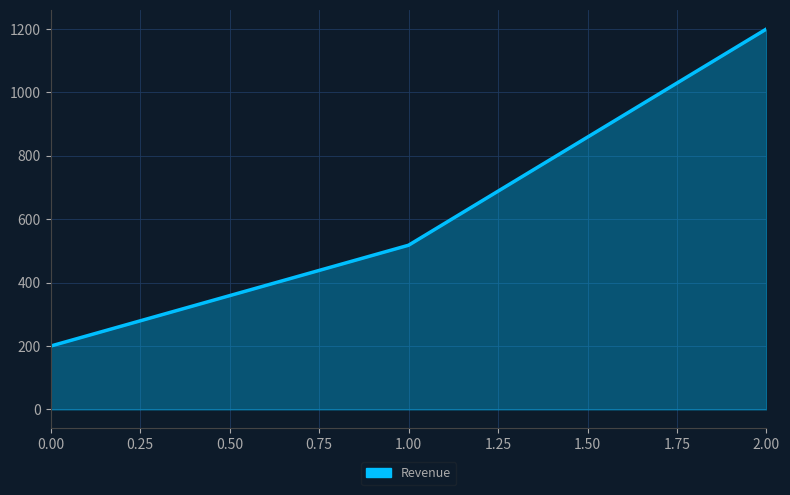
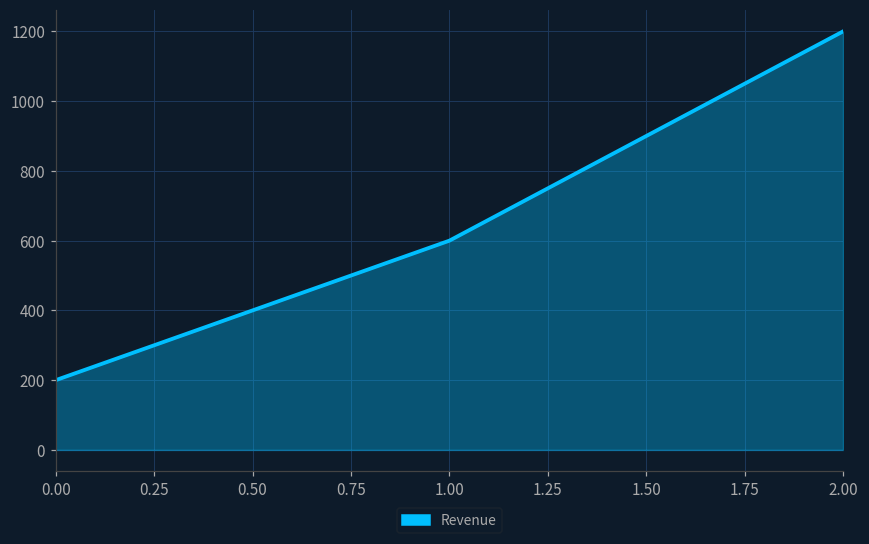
1.00: 520 -> 600
